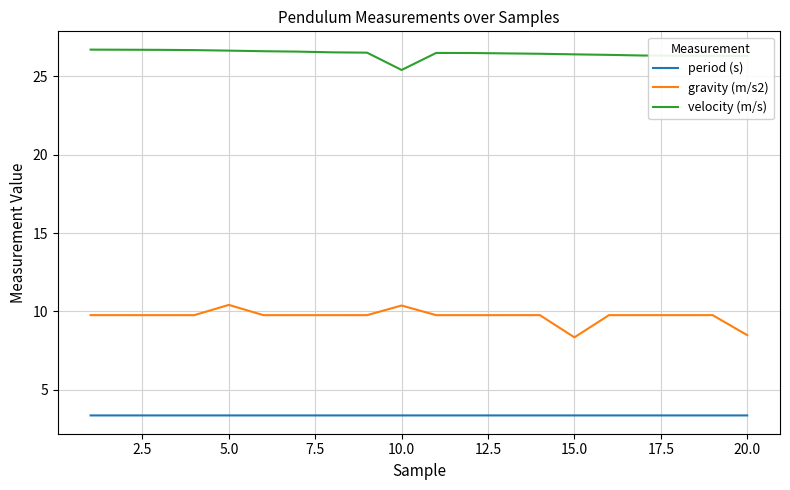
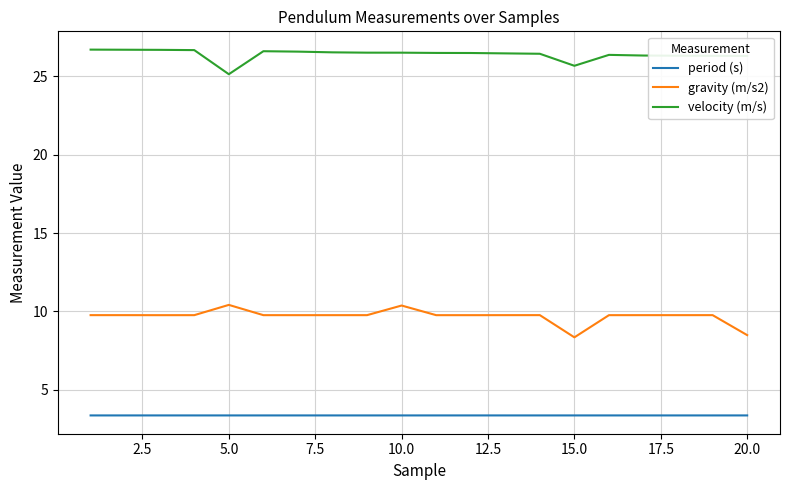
velocity (m/s), 5.0: 26.6 -> 25.1
velocity (m/s), 10.0: 25.4 -> 26.5
velocity (m/s), 15.0: 26.4 -> 25.7
